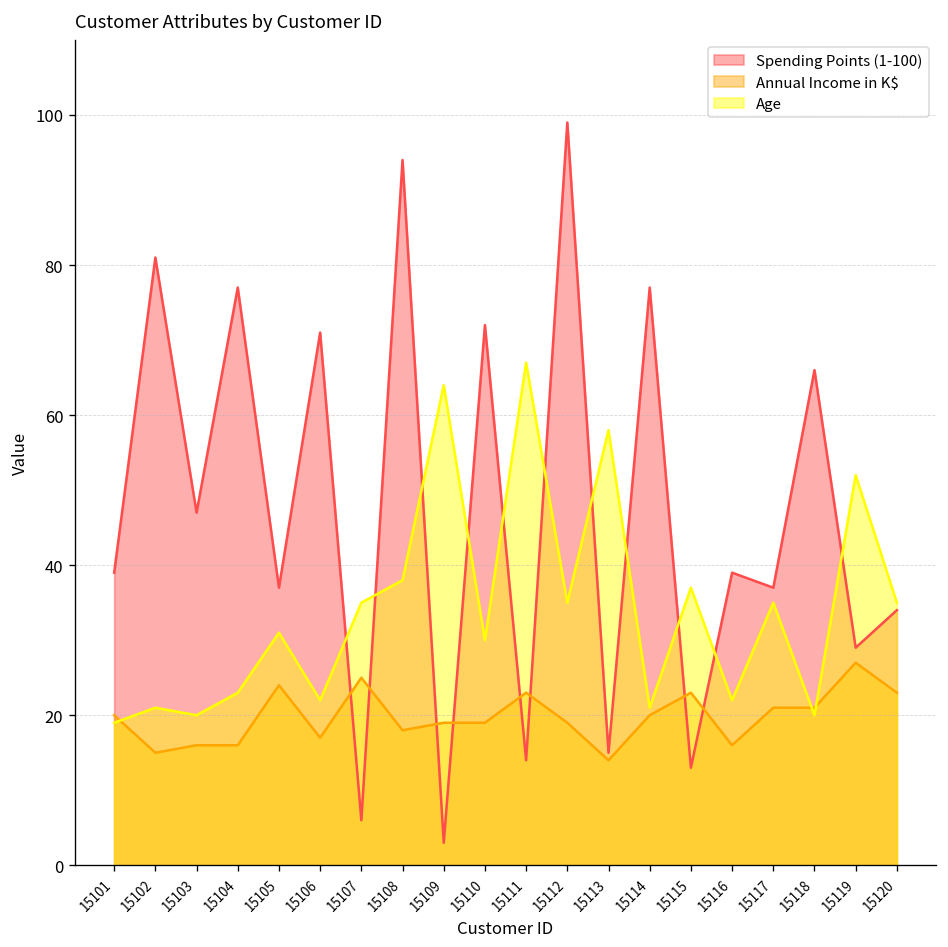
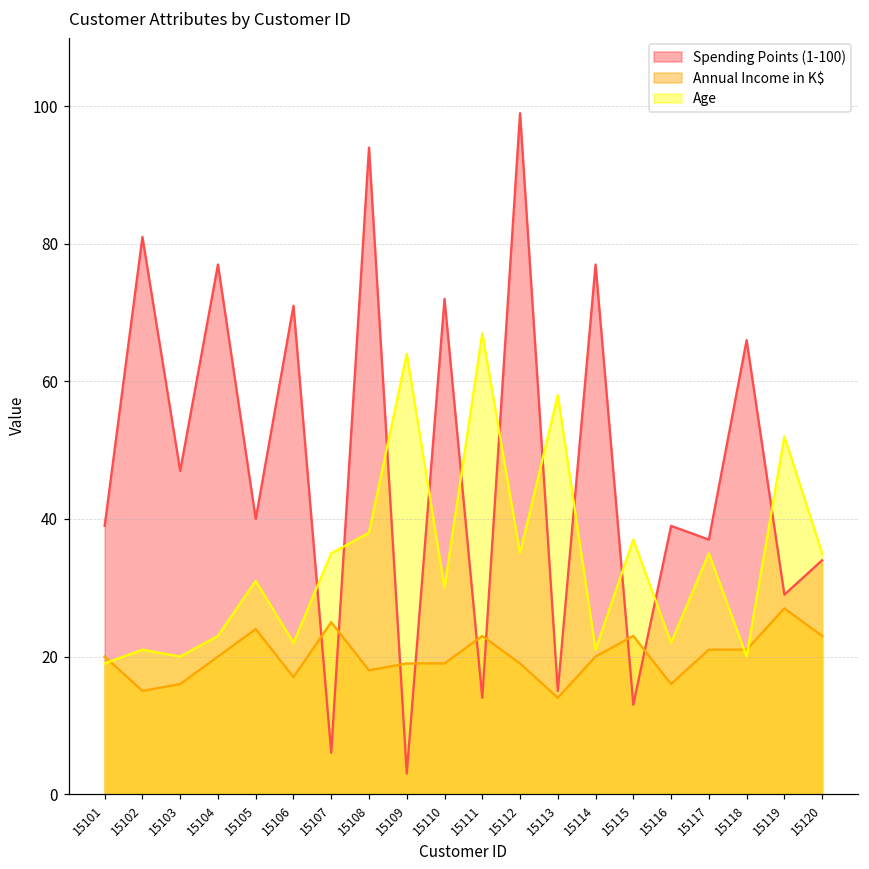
Annual Income in K$, 15104: 16 -> 20
Spending Points (1-100), 15105: 37 -> 40
